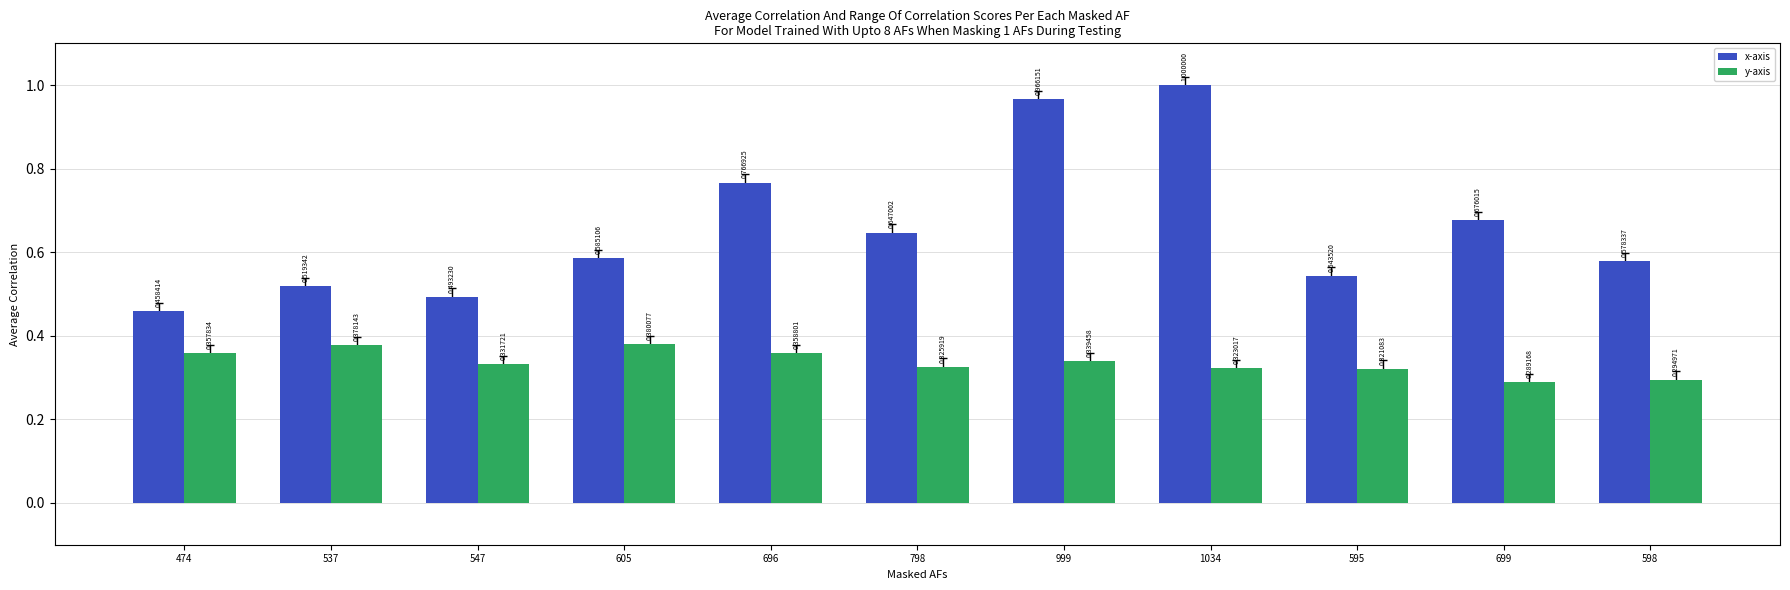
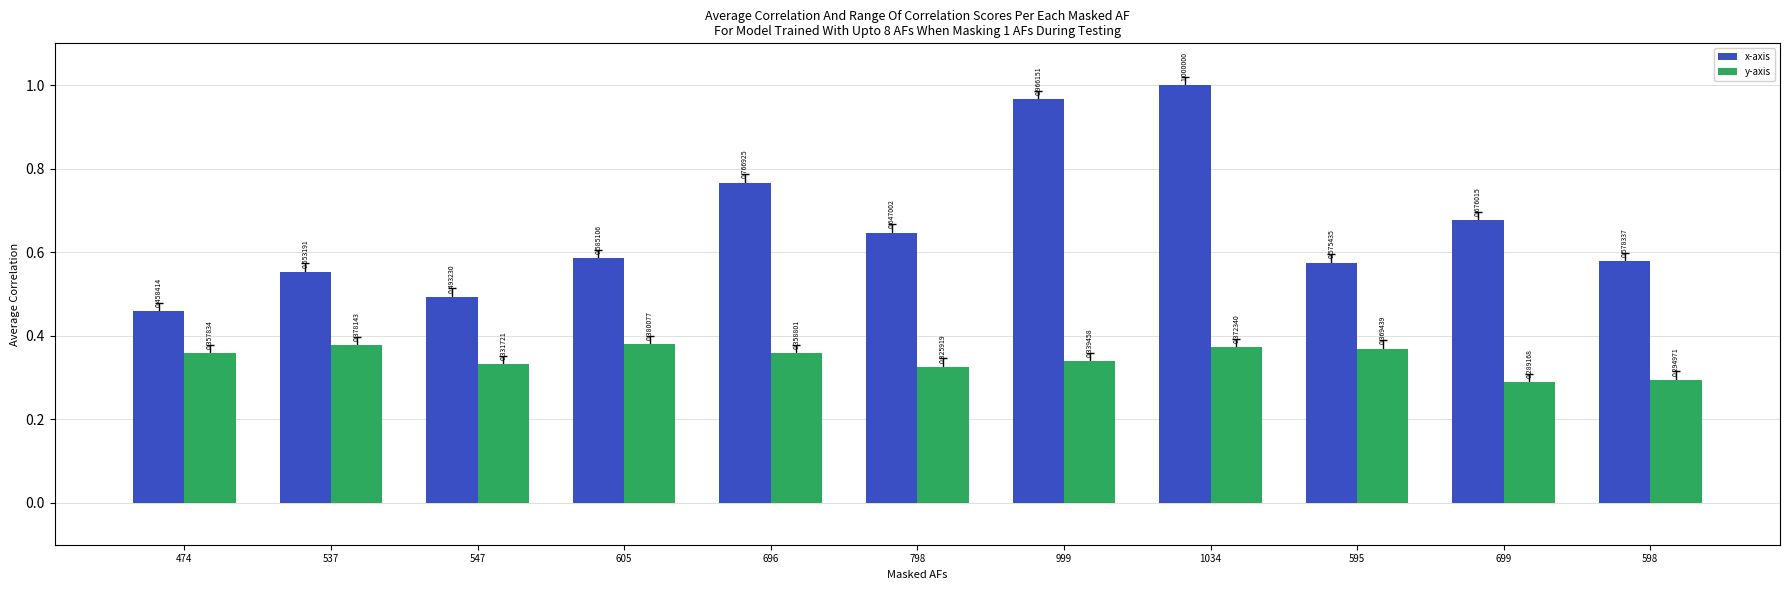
x-axis, 537: 0.519342 -> 0.553191
y-axis, 1034: 0.323017 -> 0.372340
x-axis, 595: 0.543520 -> 0.575435
y-axis, 595: 0.321083 -> 0.369439
